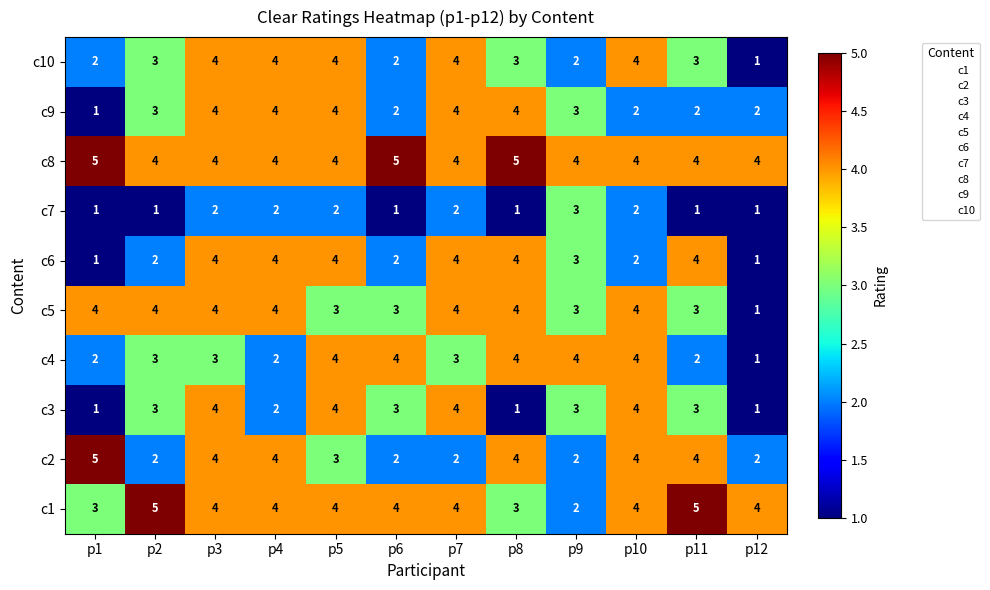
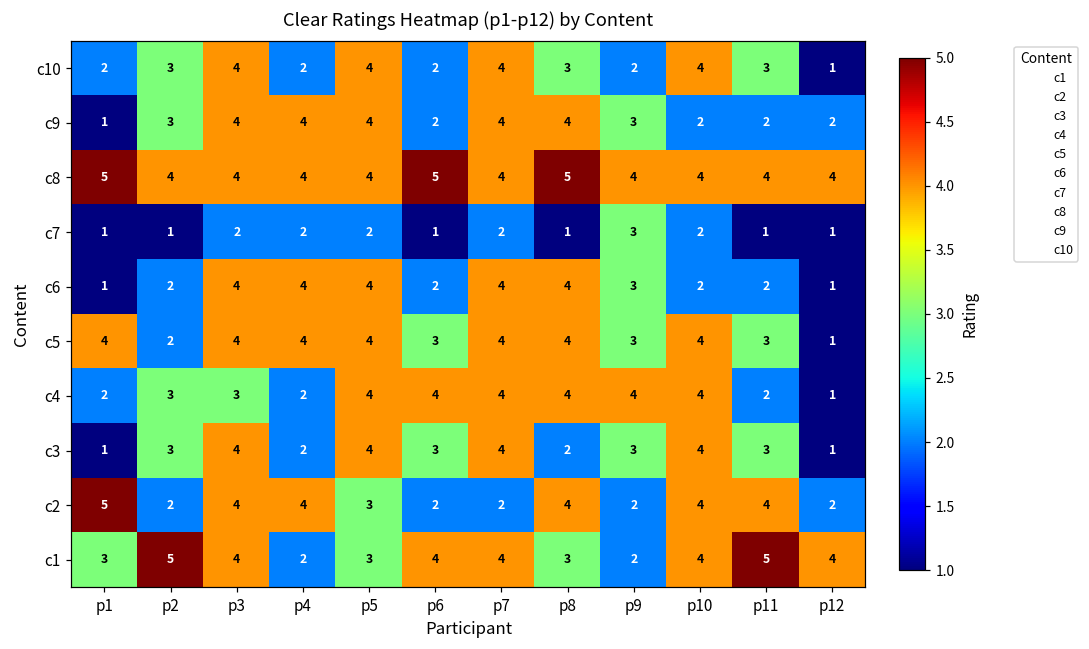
c10, p4: 4 -> 2
c6, p11: 4 -> 2
c5, p2: 4 -> 2
c5, p5: 3 -> 4
c4, p7: 3 -> 4
c3, p8: 1 -> 2
c1, p4: 4 -> 2
c1, p5: 4 -> 3
